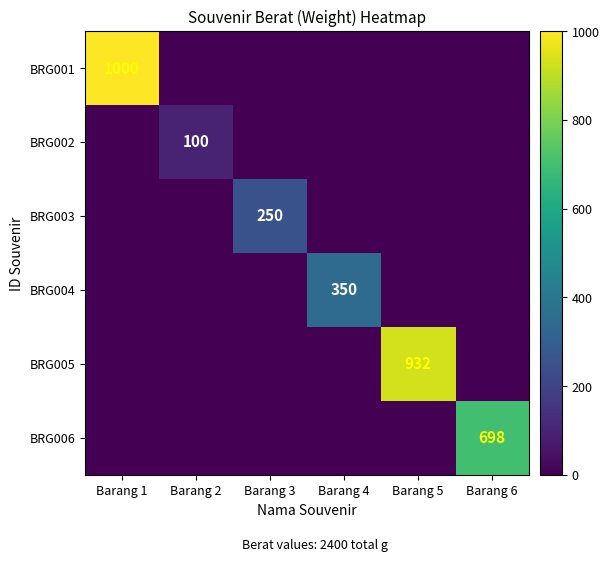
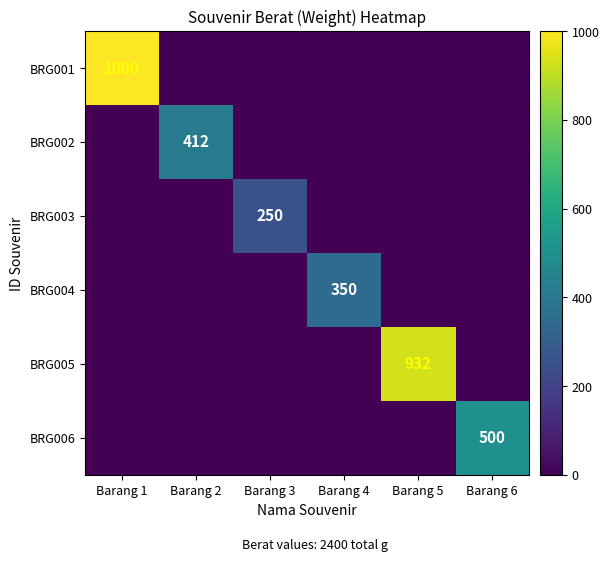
BRG002, Barang 2: 100 -> 412
BRG006, Barang 6: 698 -> 500
